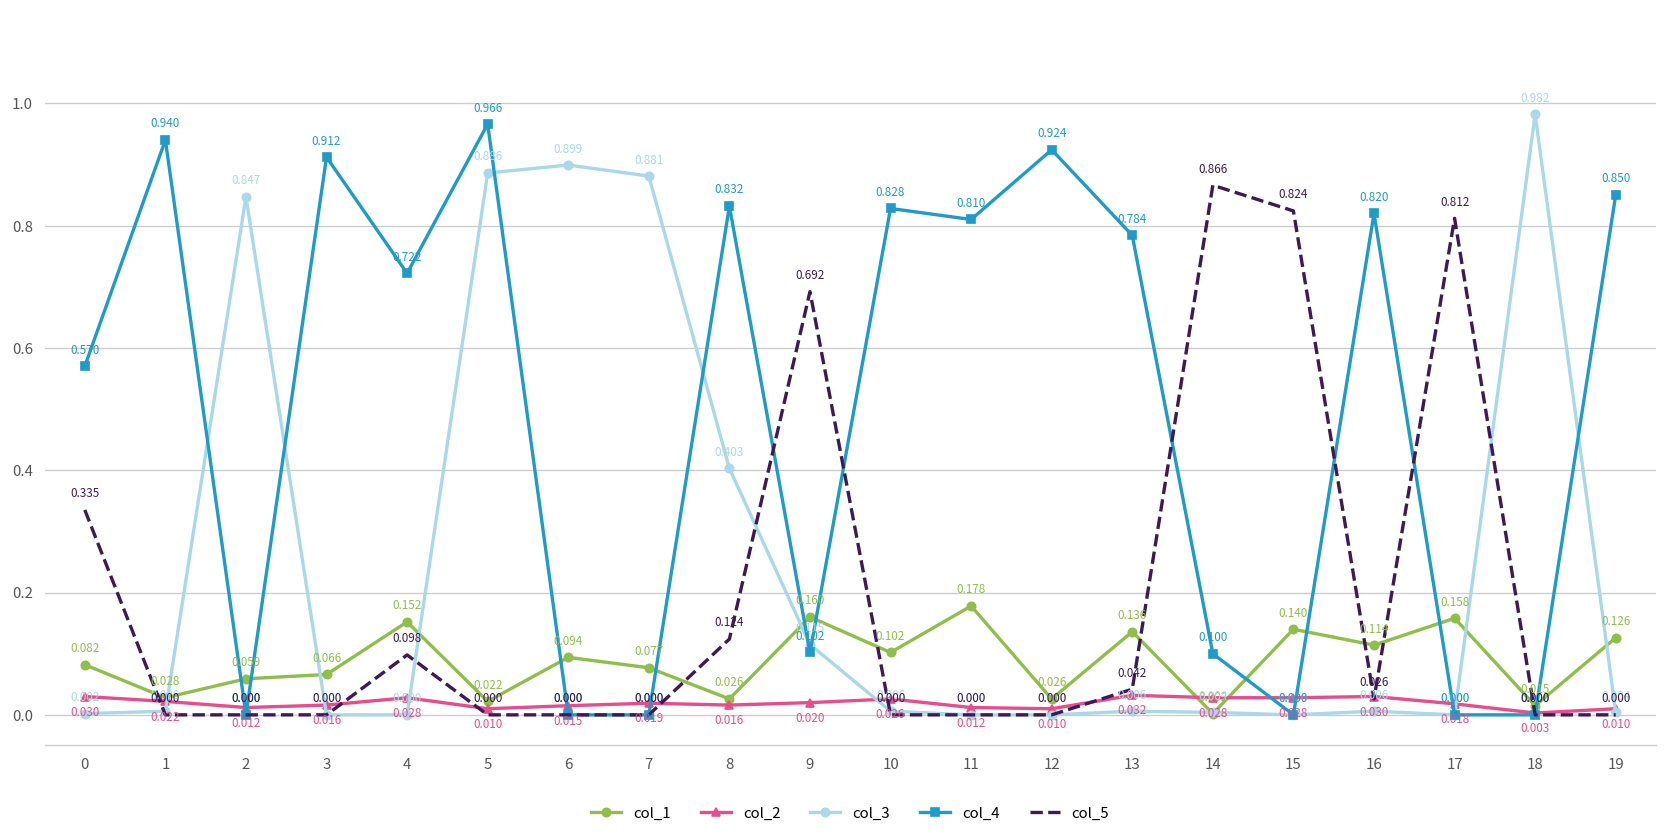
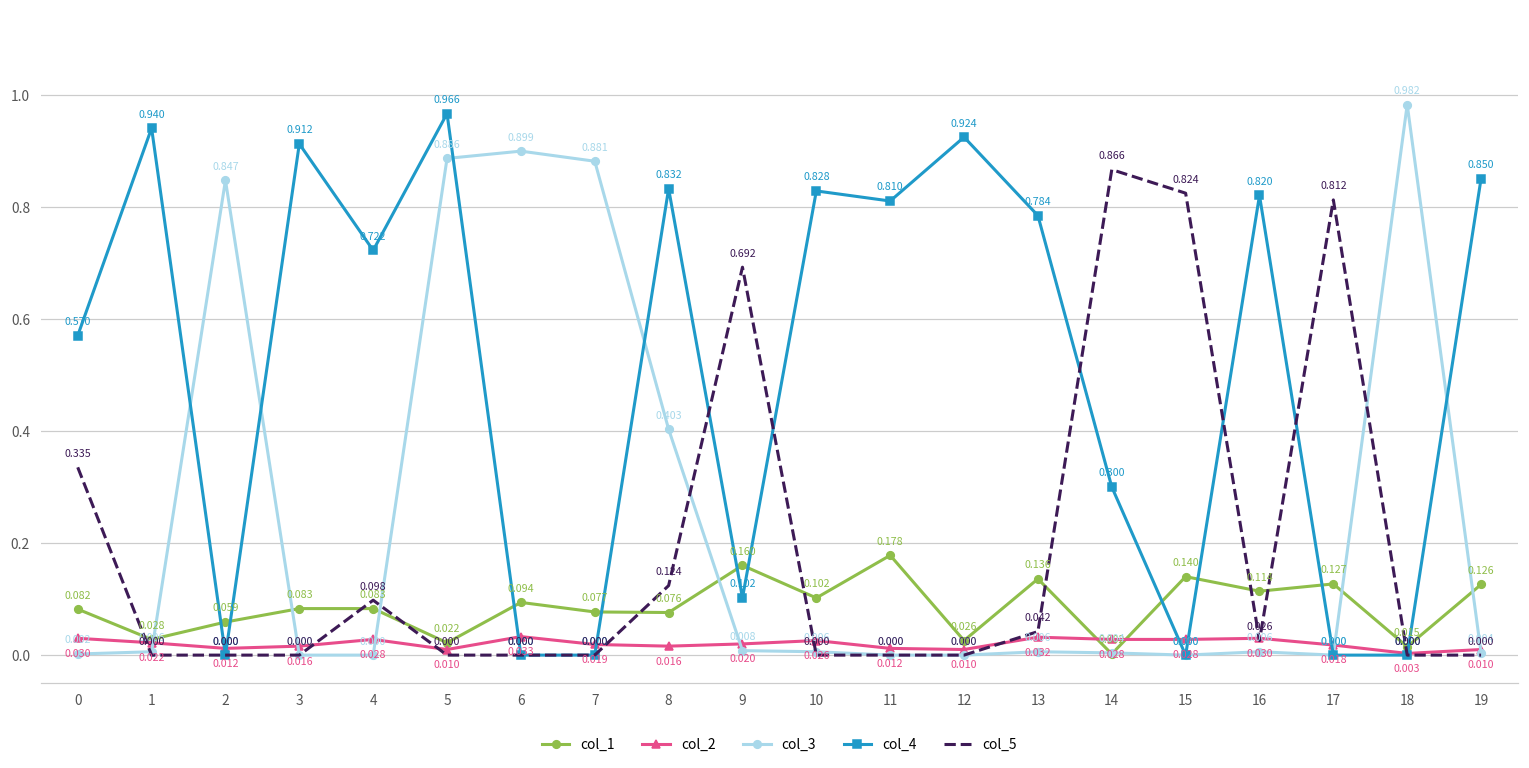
col_1, 3: 0.066 -> 0.083
col_1, 4: 0.152 -> 0.083
col_2, 6: 0.015 -> 0.033
col_1, 8: 0.026 -> 0.076
col_3, 9: 0.115 -> 0.008
col_4, 14: 0.100 -> 0.300
col_1, 17: 0.158 -> 0.127
